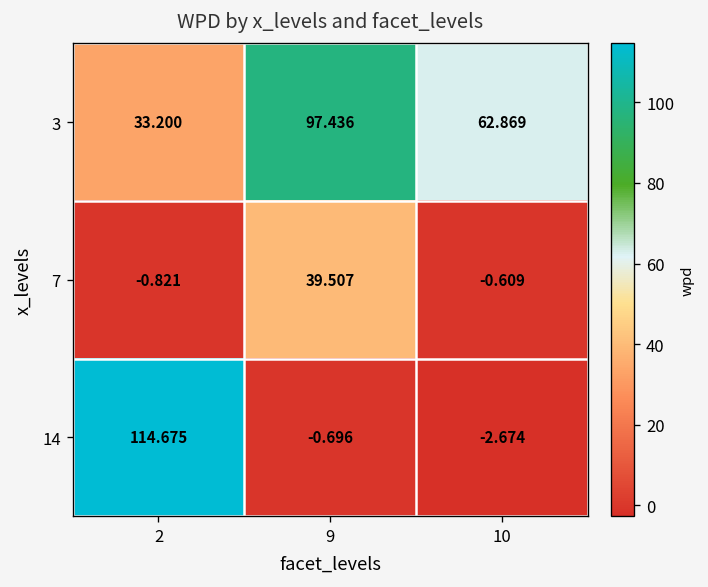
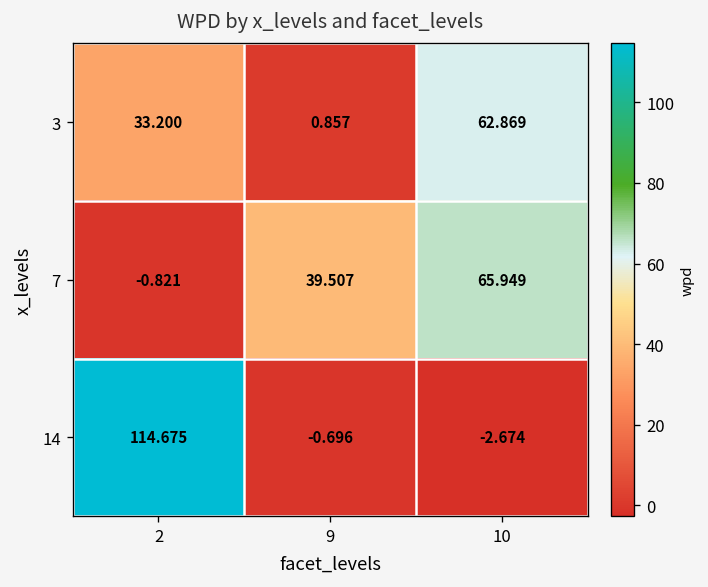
3, 9: 97.436 -> 0.857
7, 10: -0.609 -> 65.949
